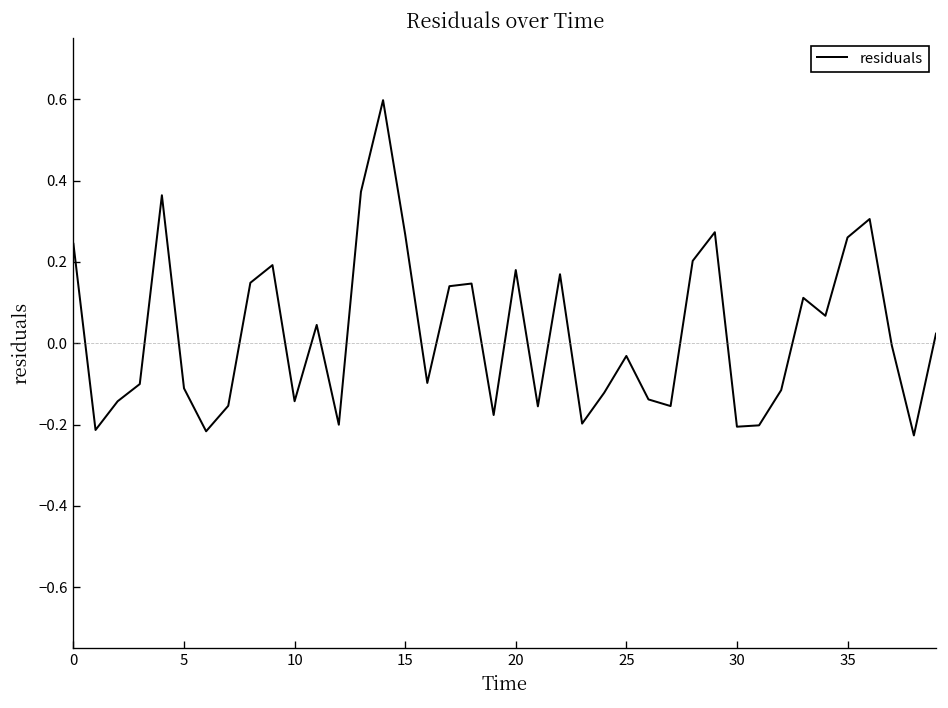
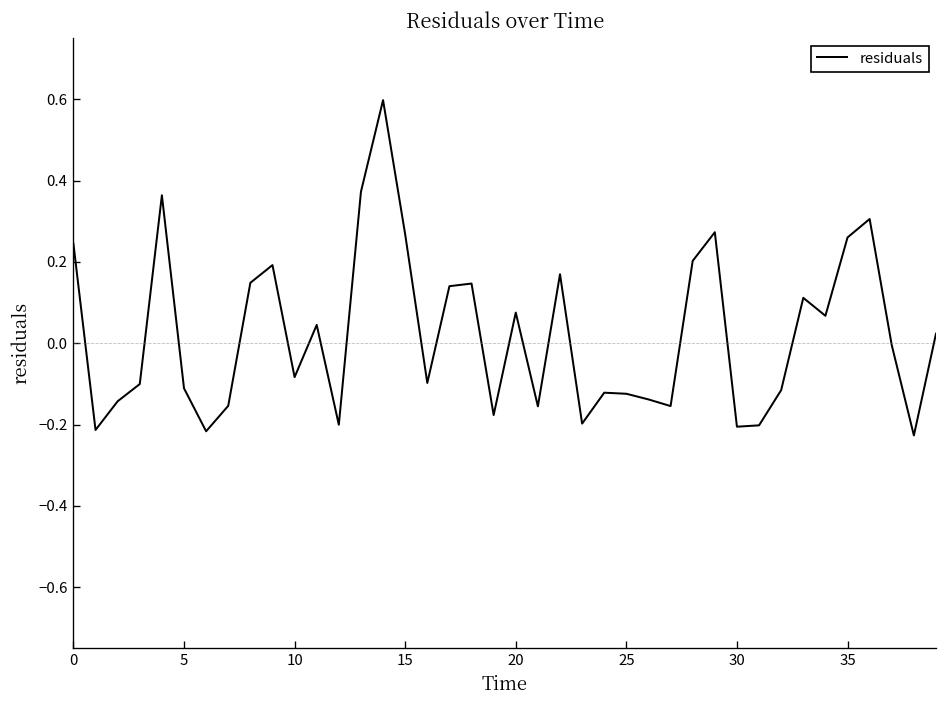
10: -0.14 -> -0.08
20: 0.18 -> 0.08
25: -0.03 -> -0.12
